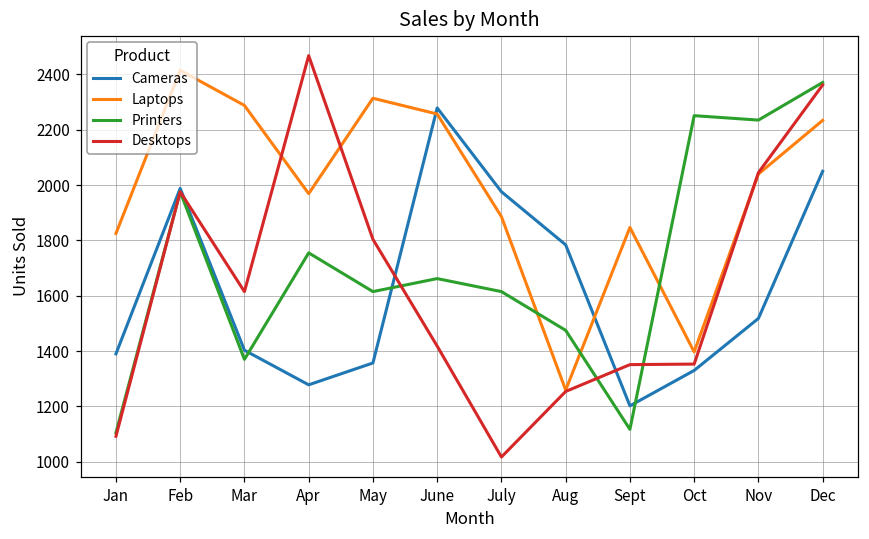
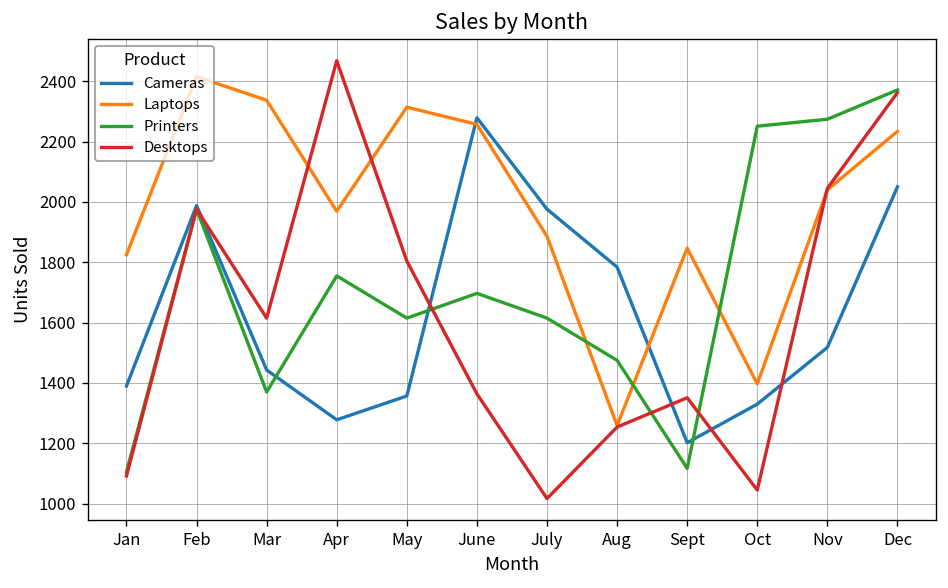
Cameras, Mar: 1400 -> 1440
Laptops, Mar: 2290 -> 2340
Printers, June: 1660 -> 1700
Desktops, June: 1420 -> 1360
Desktops, Oct: 1350 -> 1050
Printers, Nov: 2240 -> 2270
